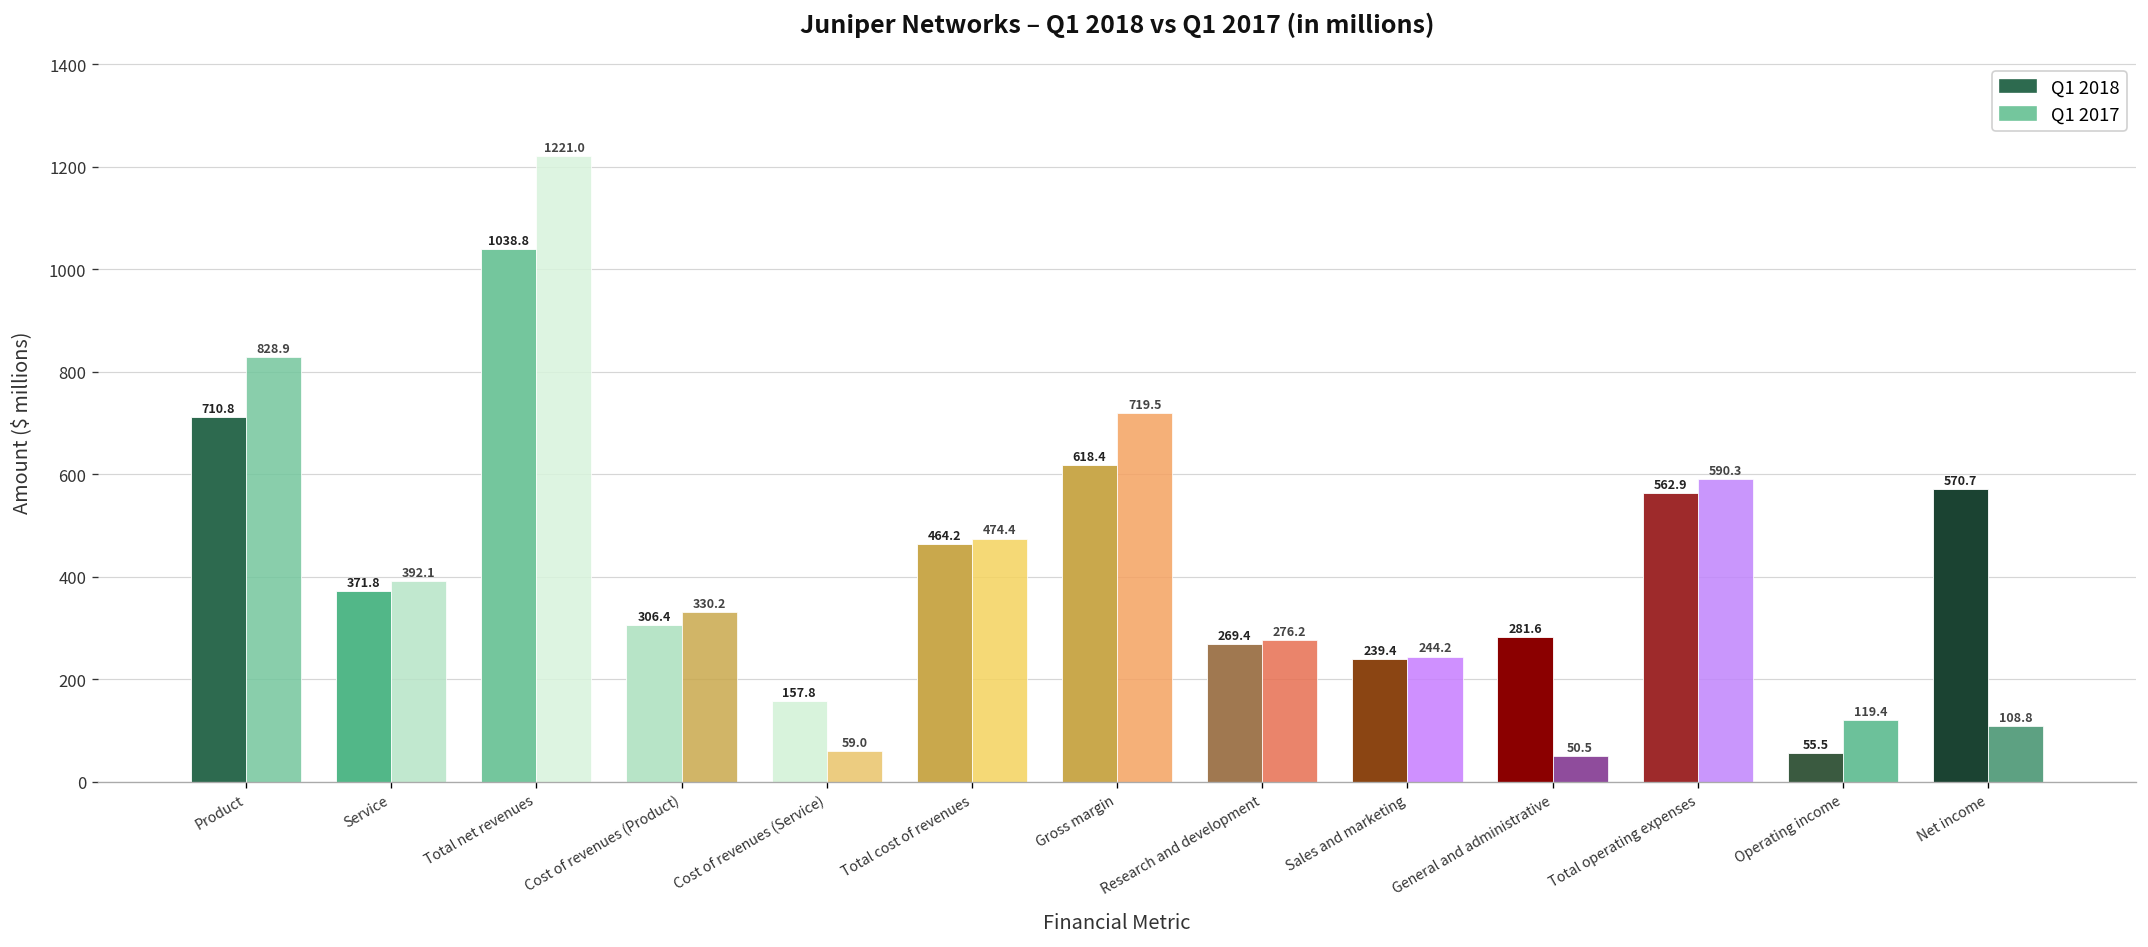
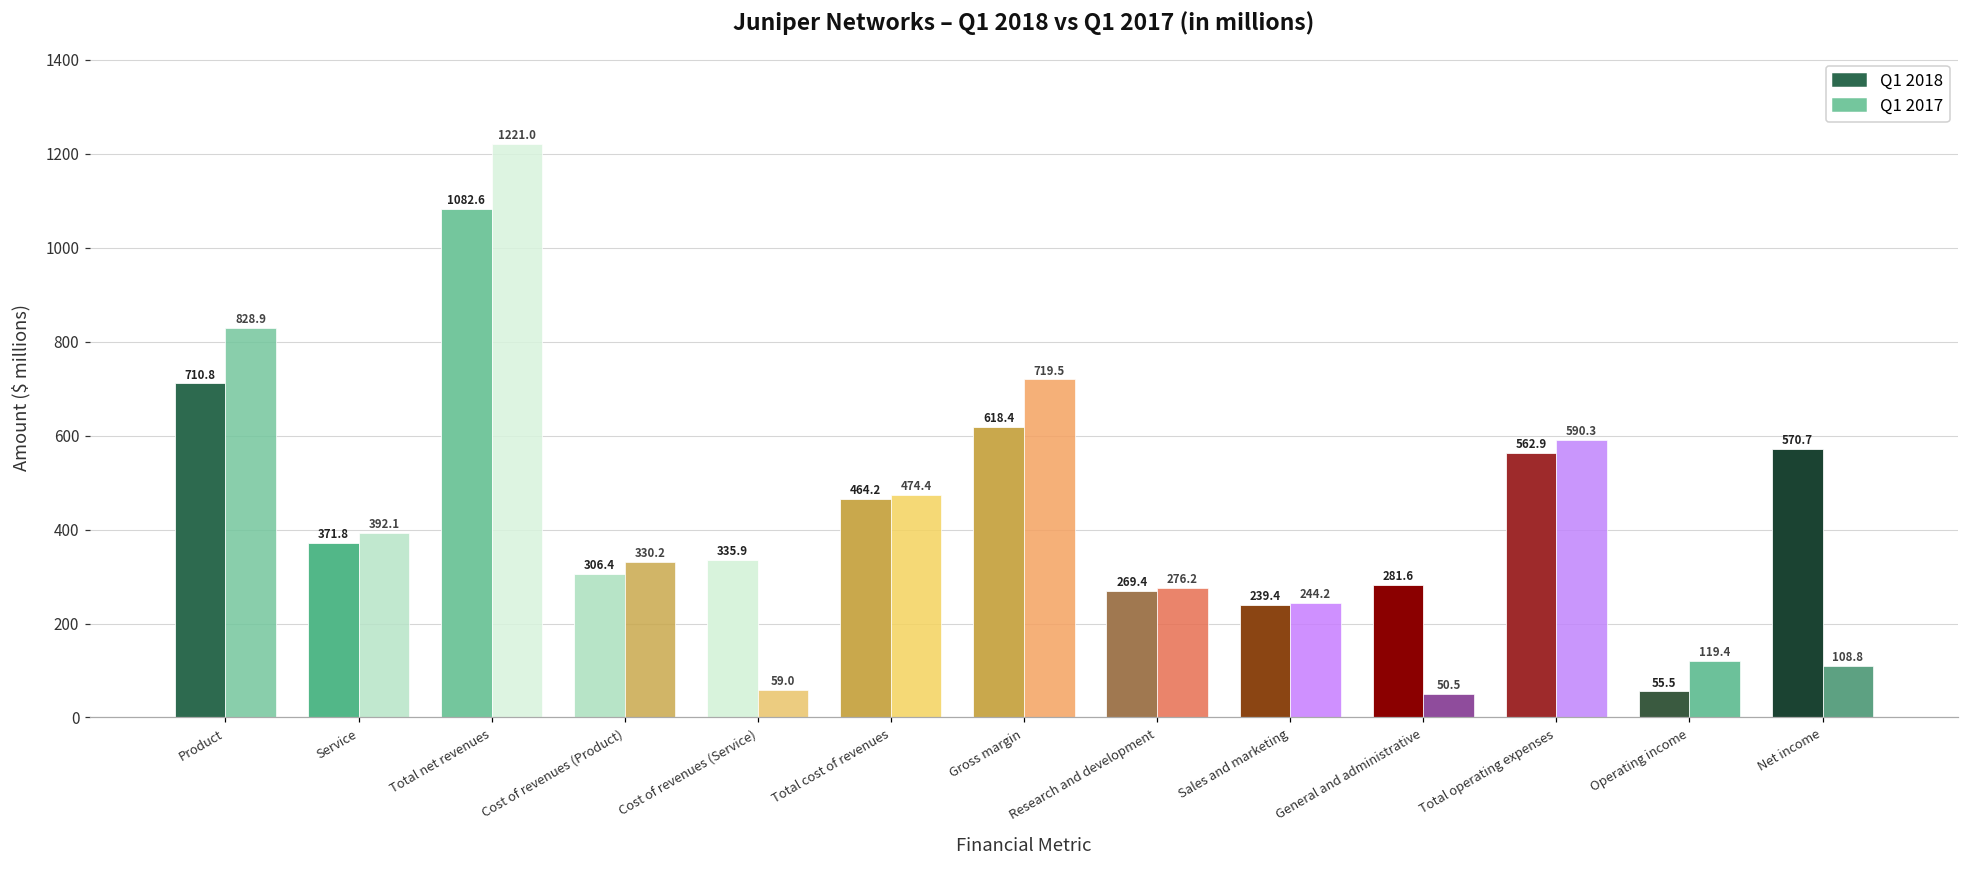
Q1 2018, Total net revenues: 1038.8 -> 1082.6
Q1 2018, Cost of revenues (Service): 157.8 -> 335.9
